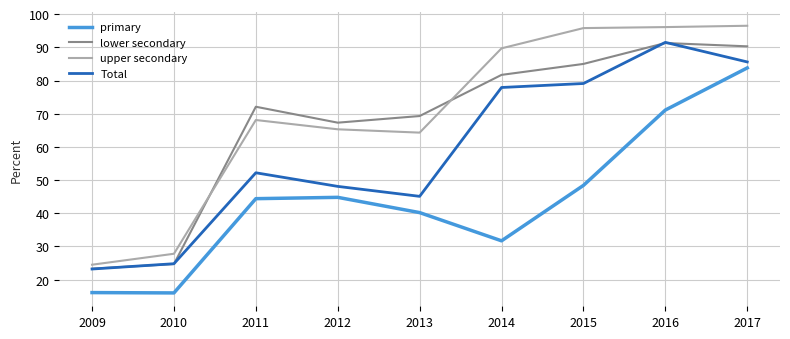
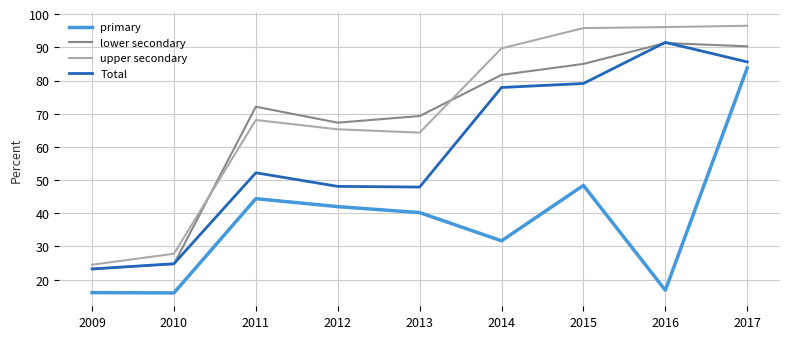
primary, 2012: 45 -> 42
Total, 2013: 45 -> 48
primary, 2016: 71 -> 17
